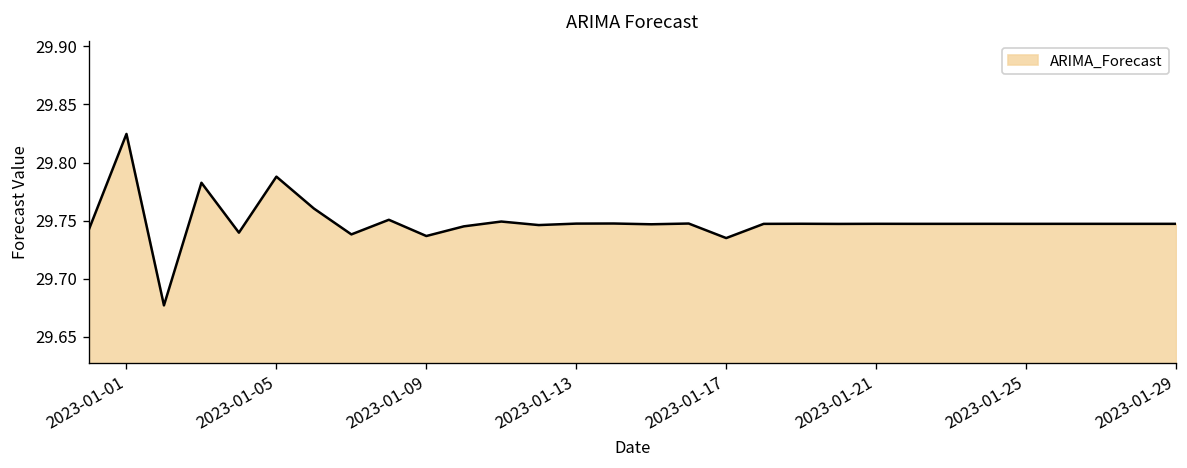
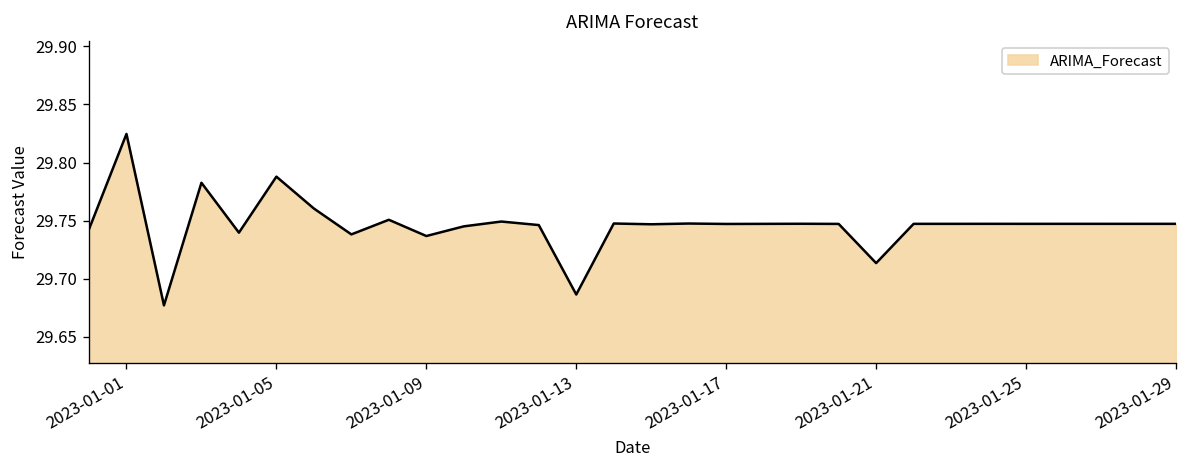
2023-01-13: 29.75 -> 29.69
2023-01-17: 29.74 -> 29.75
2023-01-21: 29.75 -> 29.71
